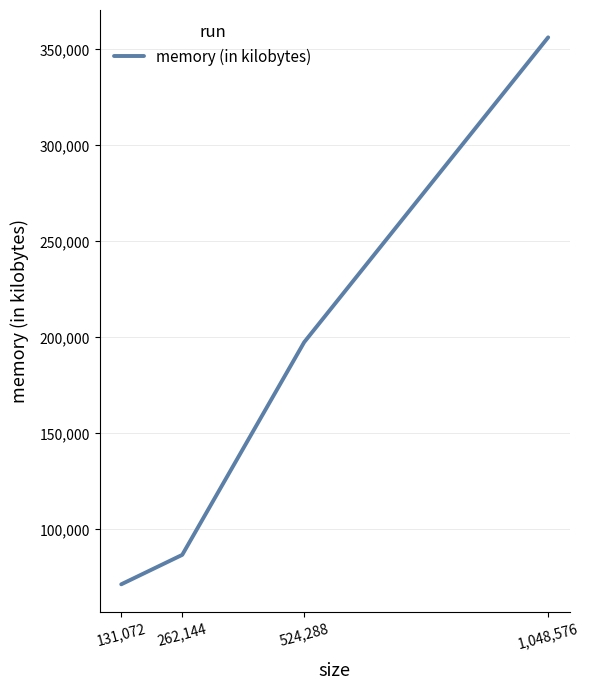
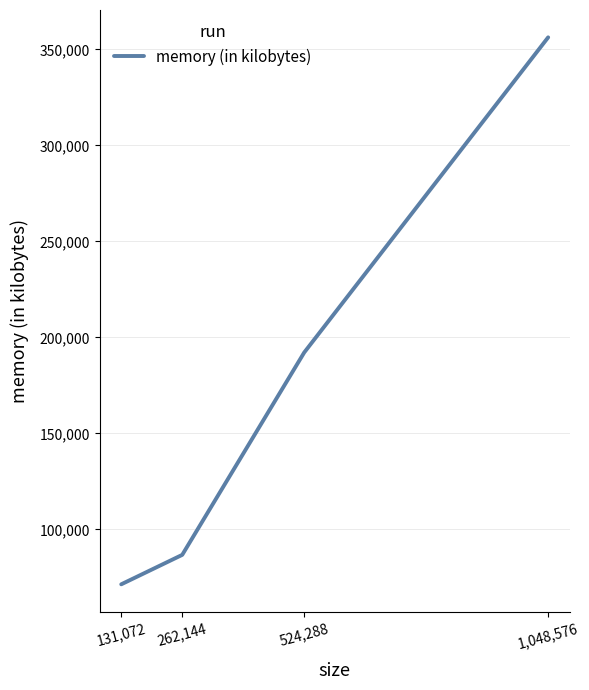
524,288: 197,000 -> 192,000
